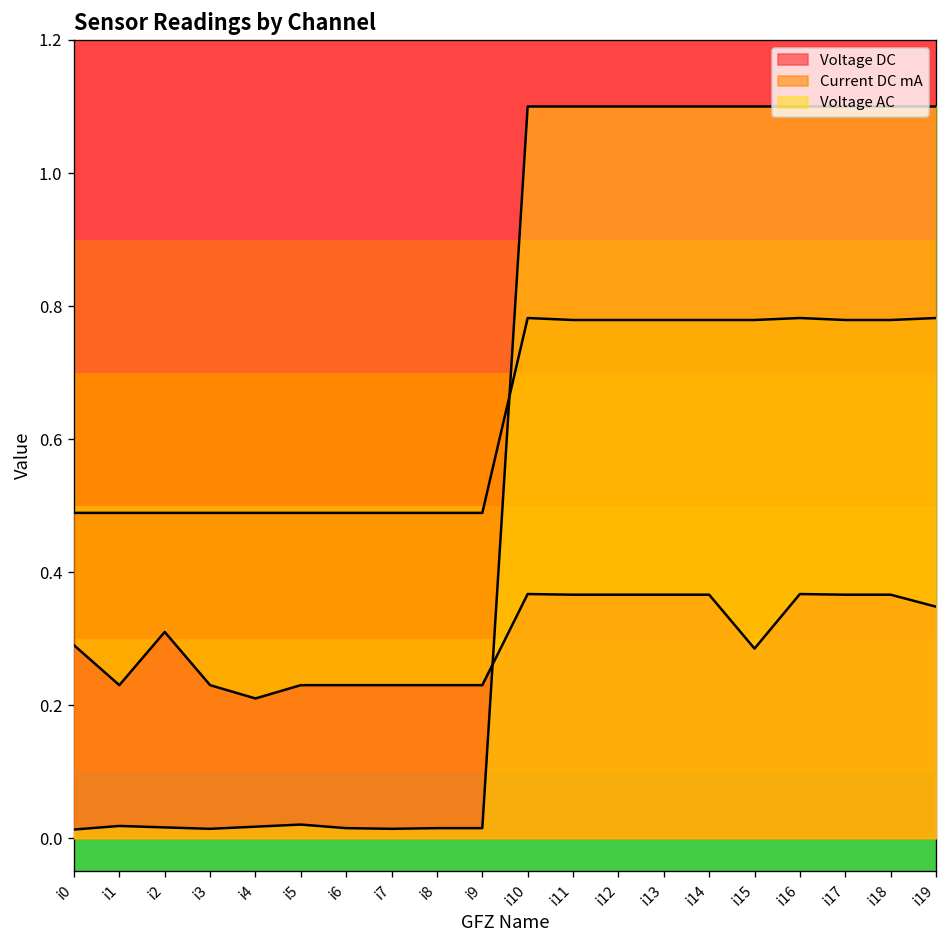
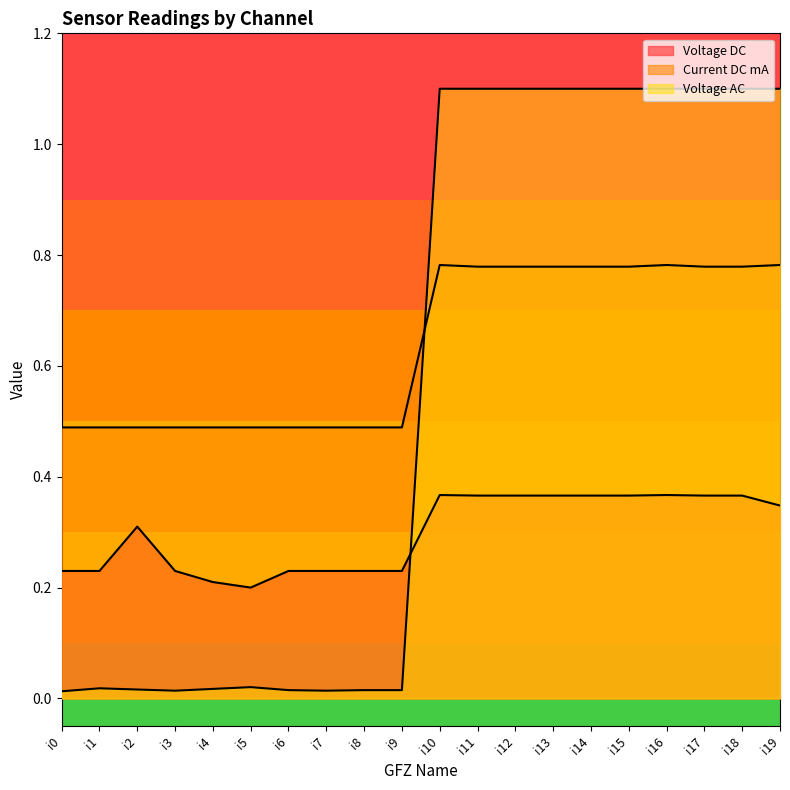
Voltage DC, i0: 0.29 -> 0.23
Voltage DC, i5: 0.23 -> 0.20
Voltage DC, i15: 0.29 -> 0.37
